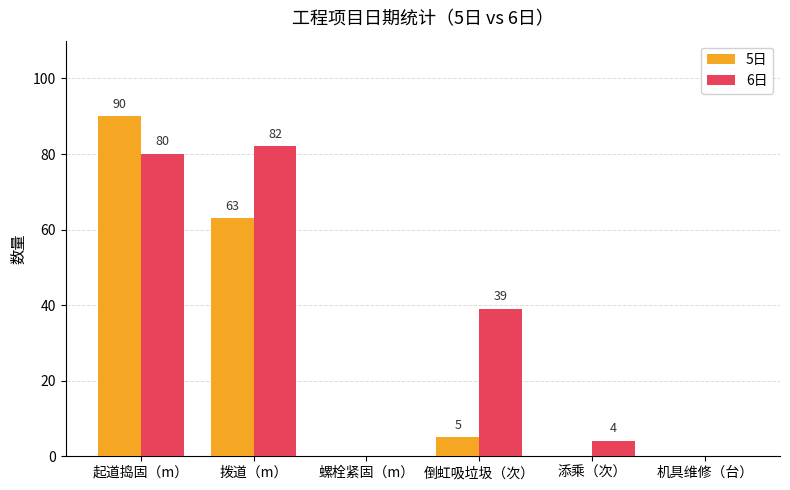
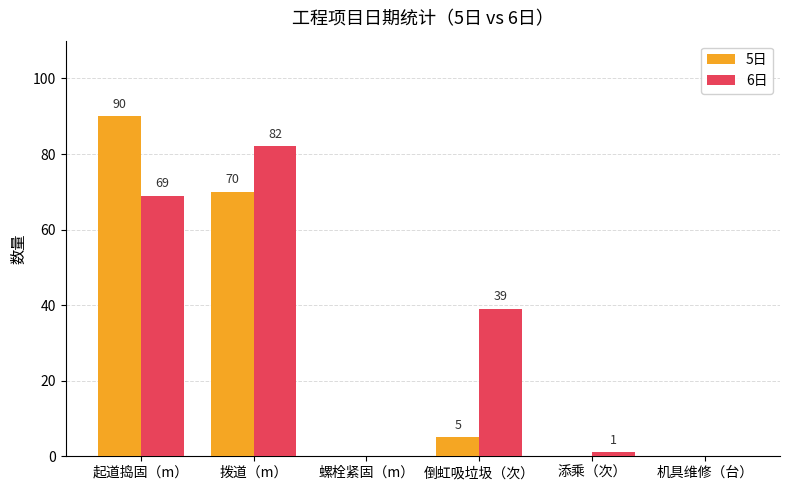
6日, 起道捣固（m）: 80 -> 69
5日, 拨道（m）: 63 -> 70
6日, 添乘（次）: 4 -> 1
